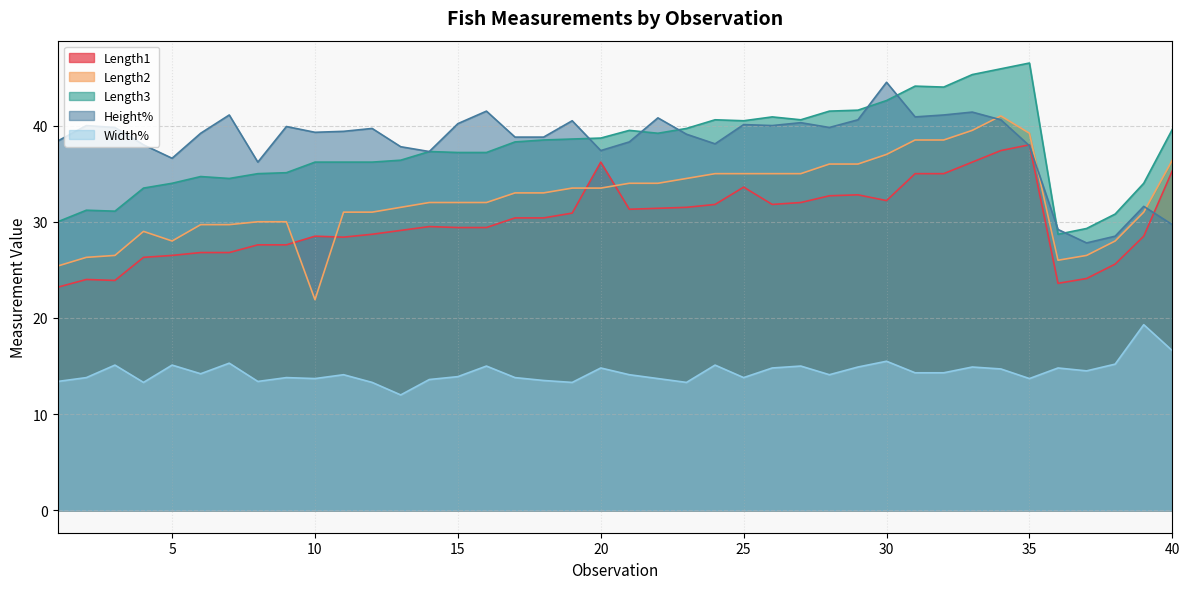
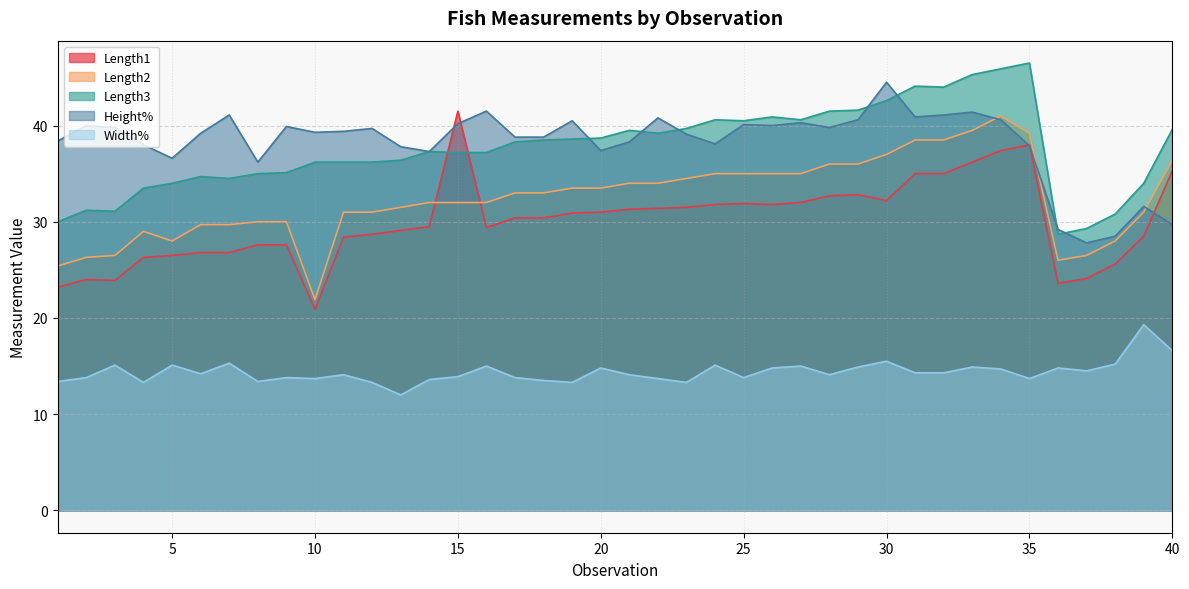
Length1, 10: 29 -> 21
Length1, 15: 29 -> 42
Length1, 20: 36 -> 31
Length1, 25: 34 -> 32
